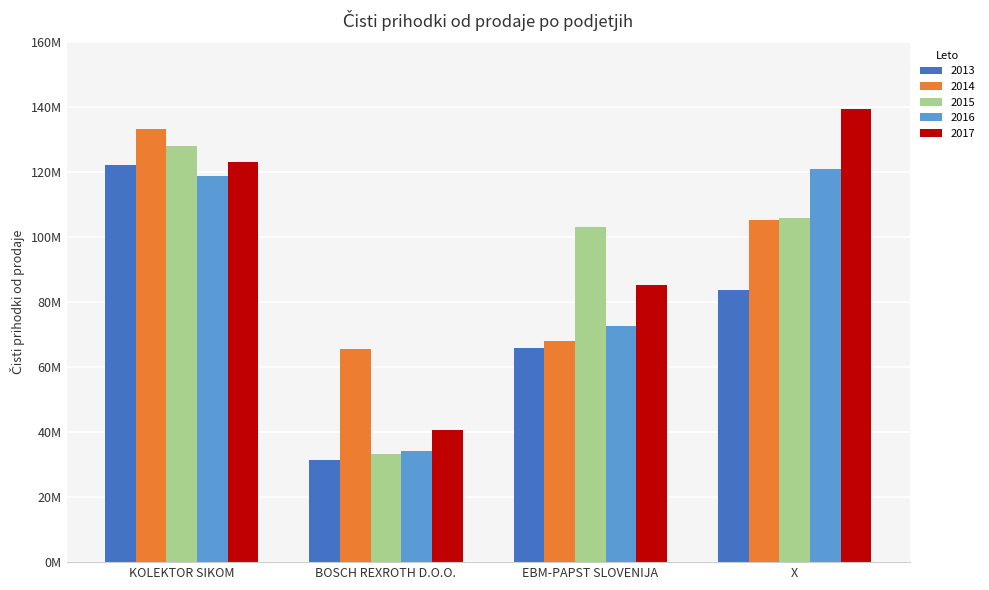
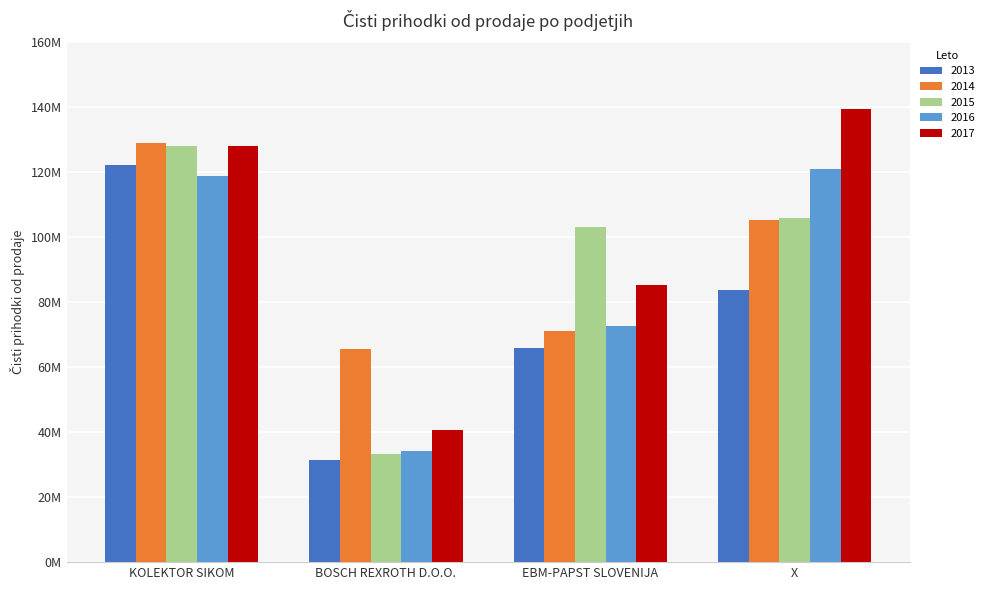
2014, KOLEKTOR SIKOM: 133000000 -> 129000000
2017, KOLEKTOR SIKOM: 123000000 -> 128000000
2014, EBM-PAPST SLOVENIJA: 68000000 -> 71000000
